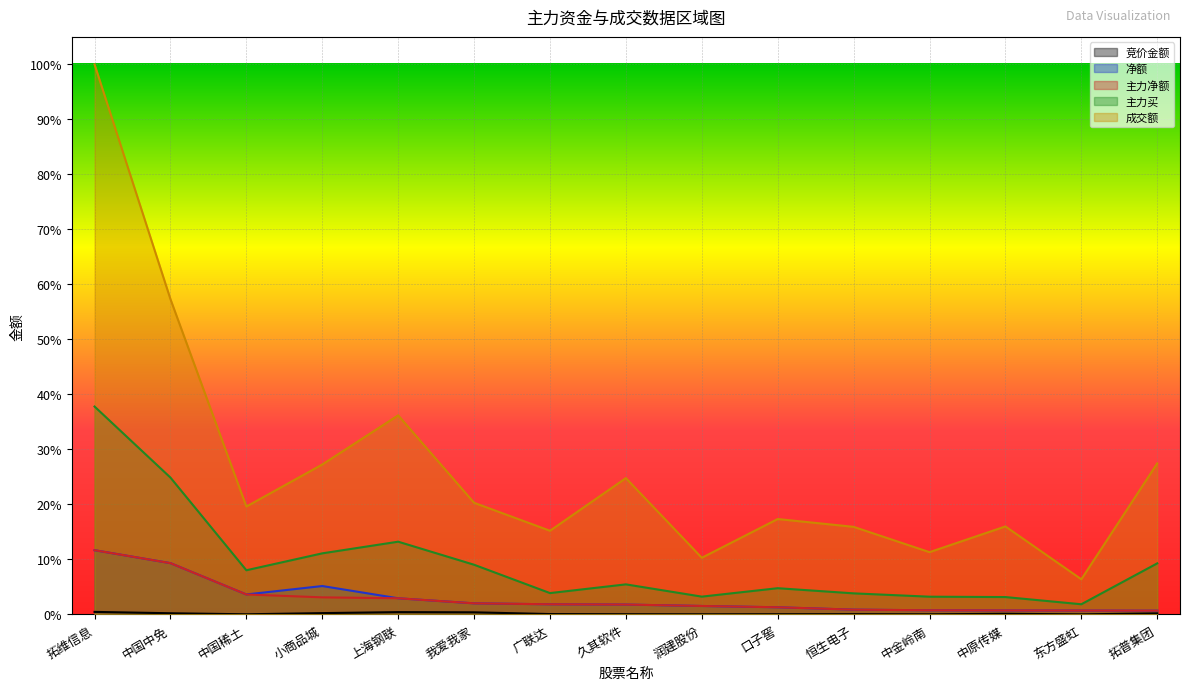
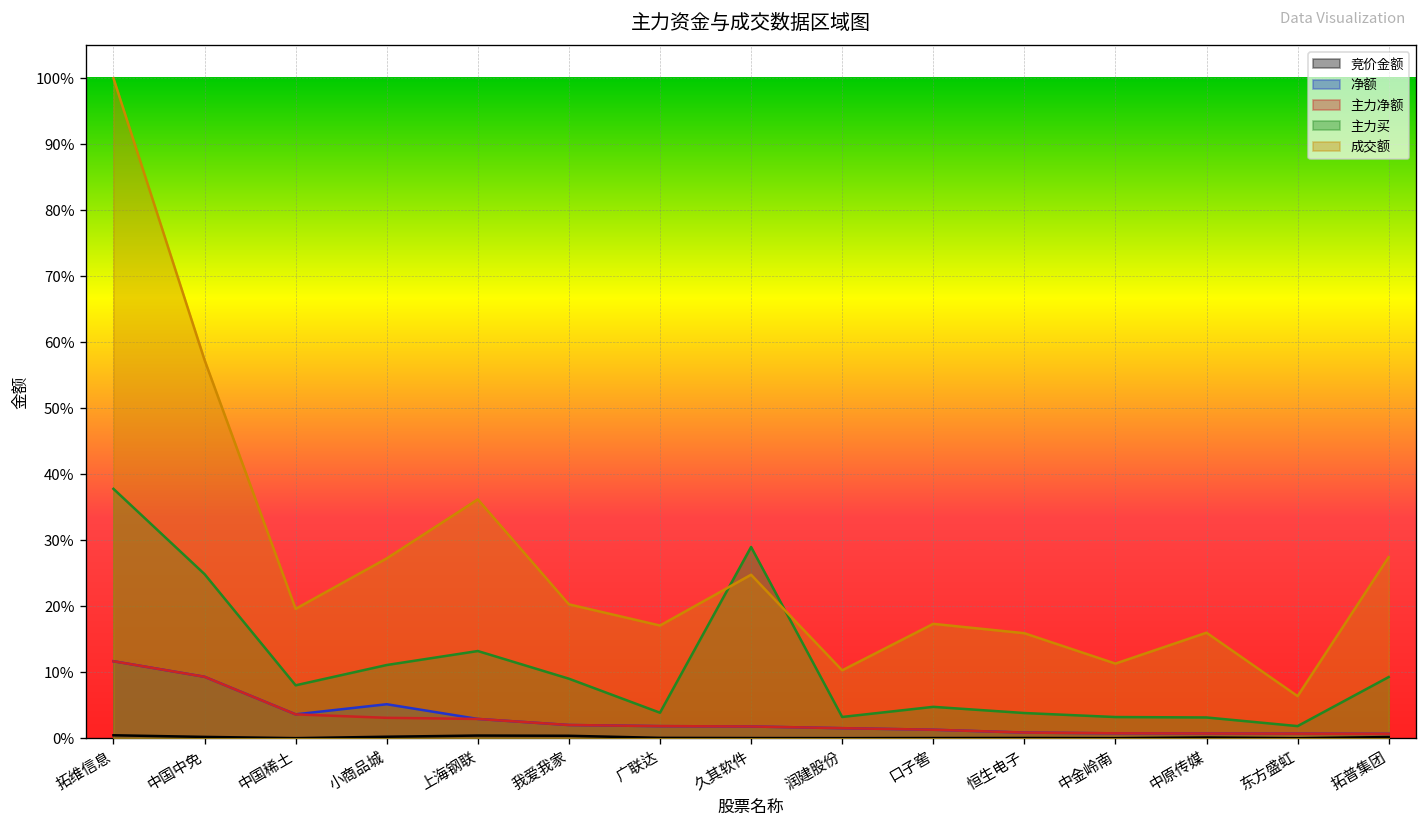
成交额, 广联达: 15% -> 17%
主力买, 久其软件: 5% -> 29%
